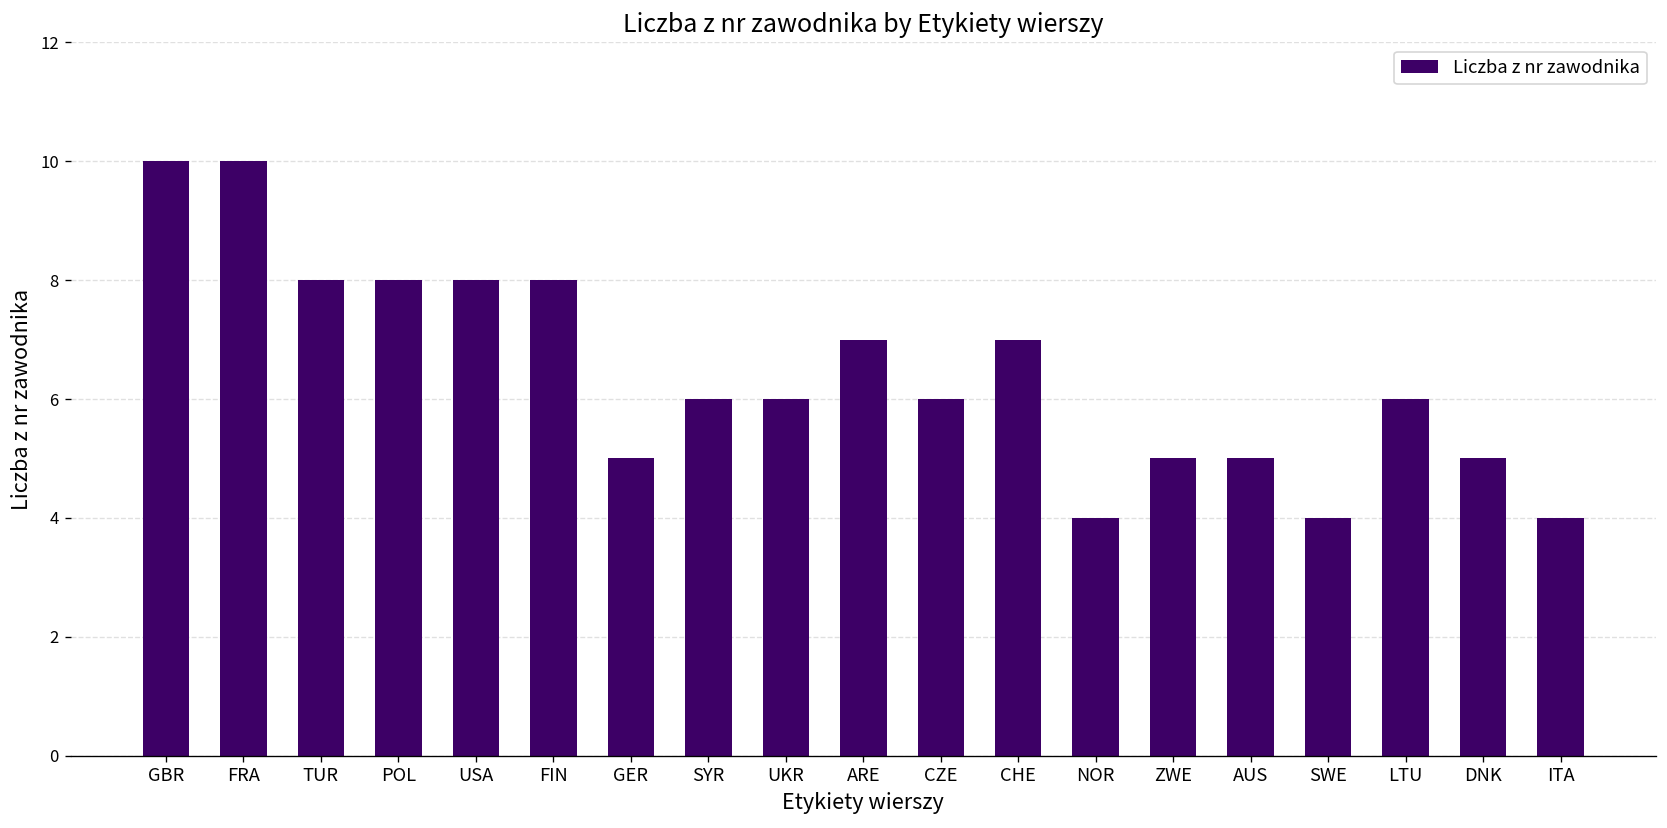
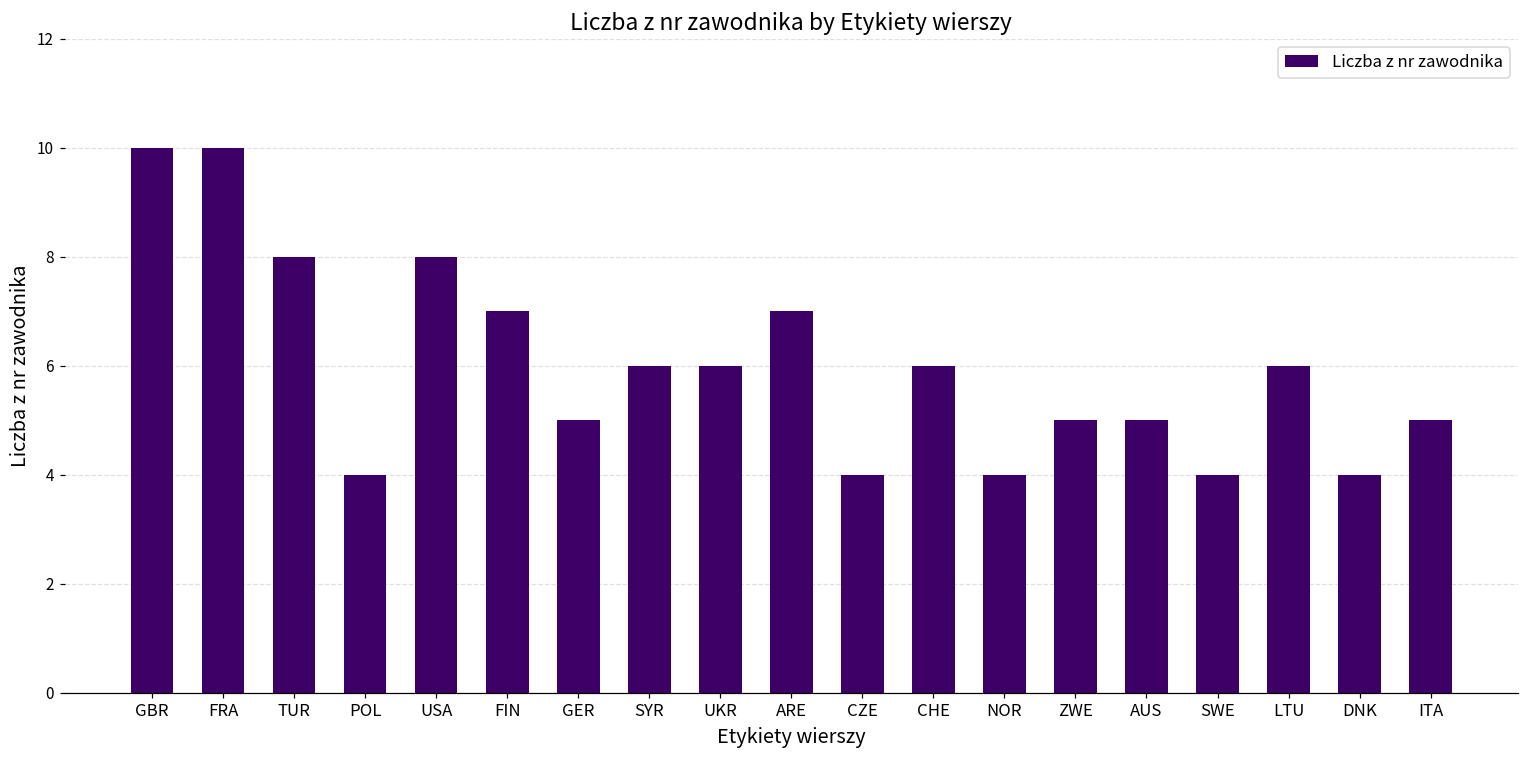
POL: 8 -> 4
FIN: 8 -> 7
CZE: 6 -> 4
CHE: 7 -> 6
DNK: 5 -> 4
ITA: 4 -> 5
